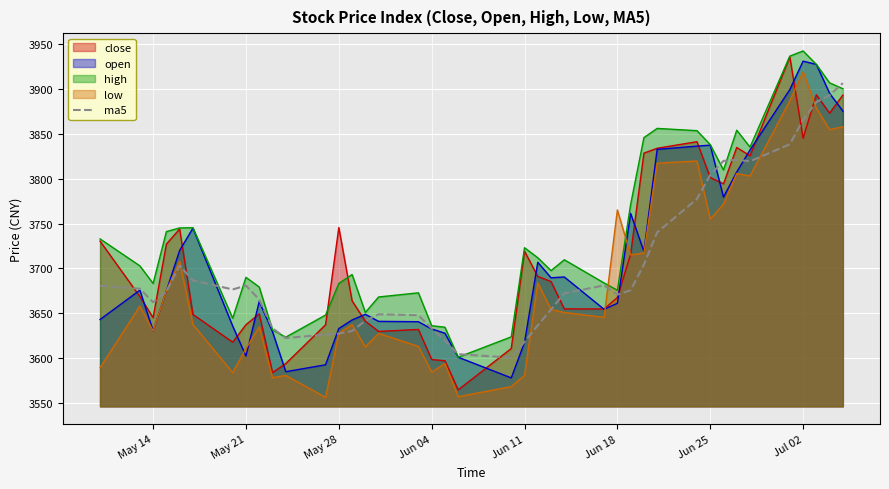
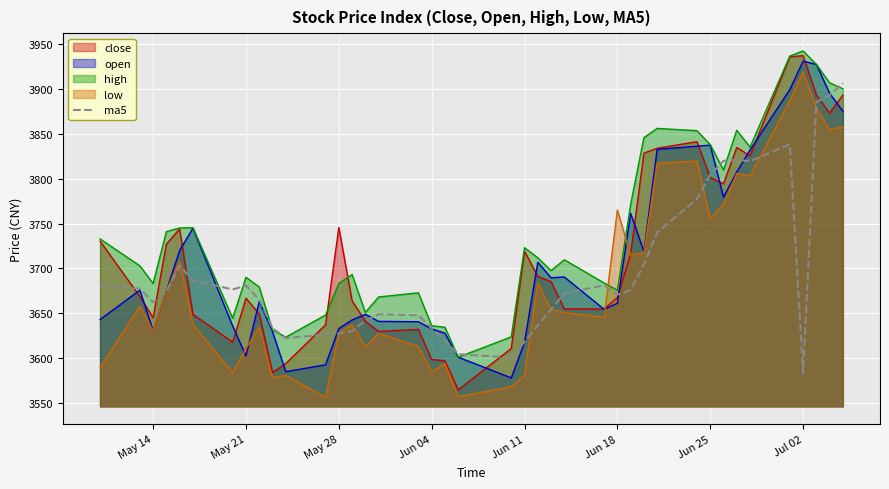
close, May 21: 3640 -> 3670
close, Jul 02: 3850 -> 3940
ma5, Jul 02: 3870 -> 3580
